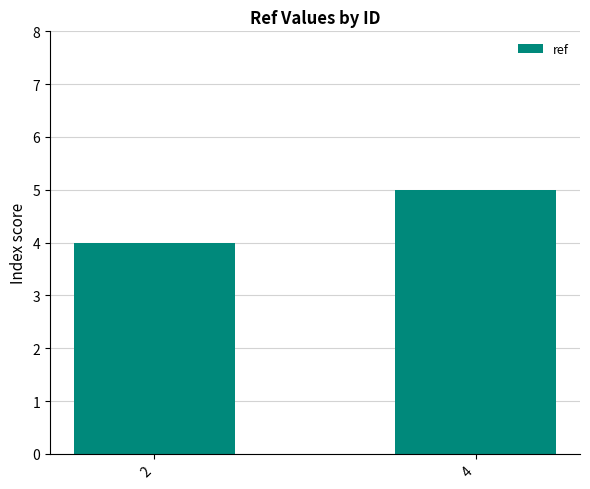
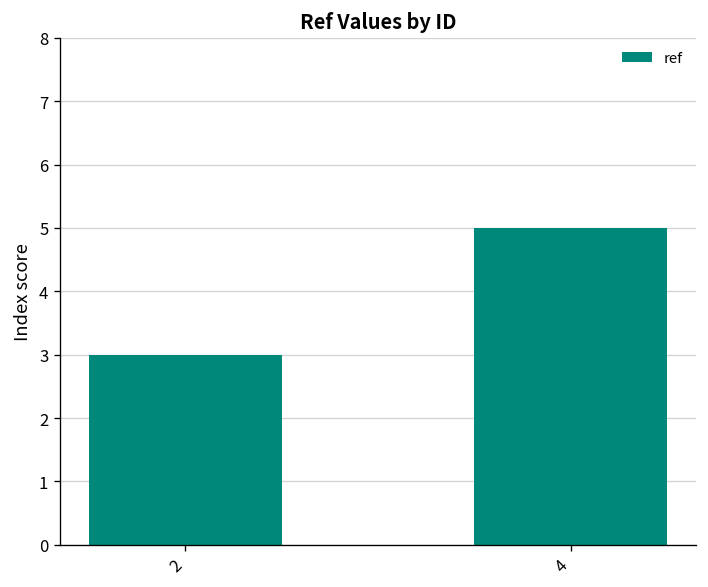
2: 4 -> 3
